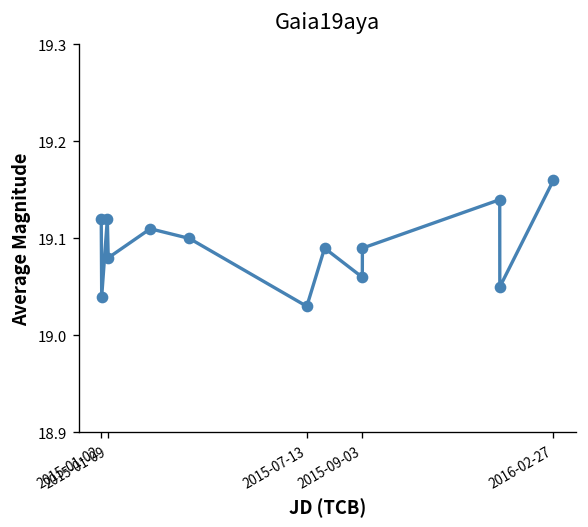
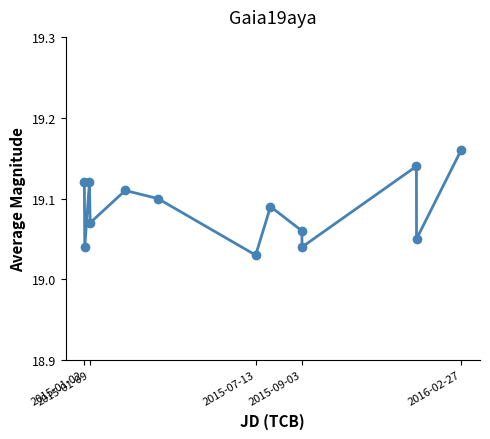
2015-01-09: 19.08 -> 19.07
2015-09-03: 19.09 -> 19.04
